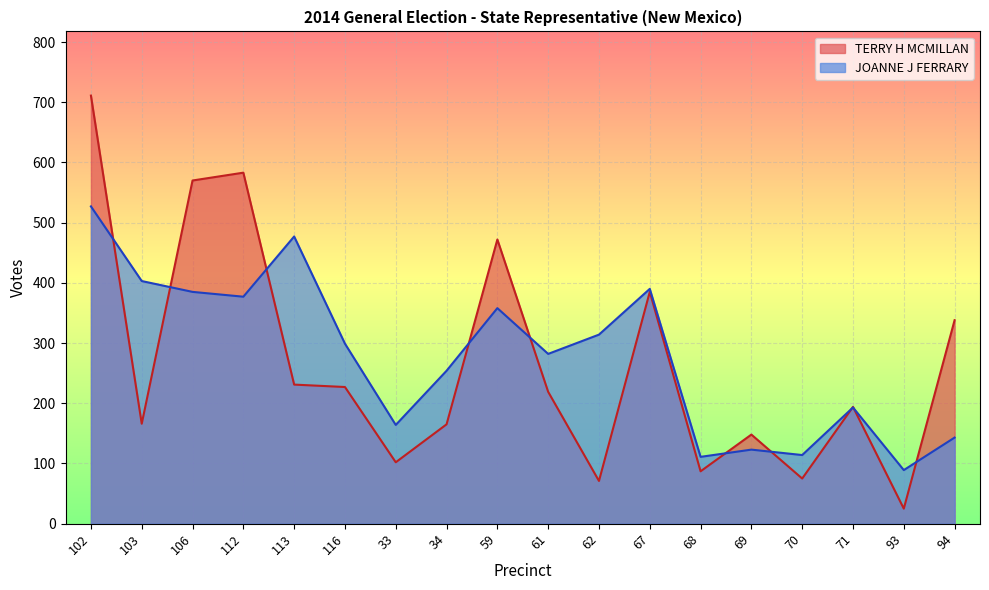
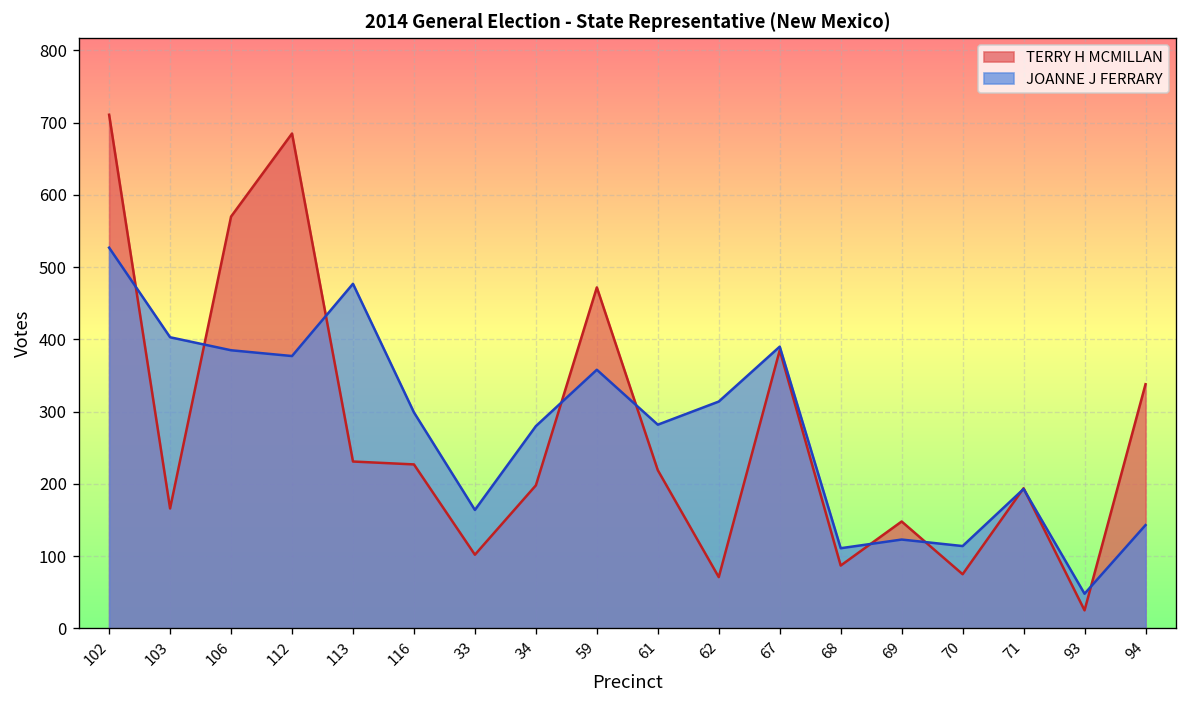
TERRY H MCMILLAN, 112: 580 -> 690
TERRY H MCMILLAN, 34: 170 -> 200
JOANNE J FERRARY, 34: 250 -> 280
JOANNE J FERRARY, 93: 90 -> 50
